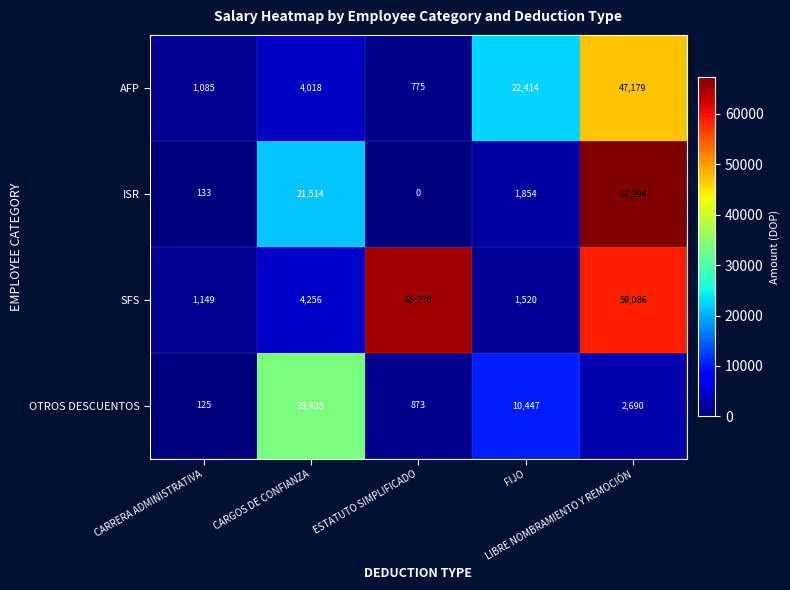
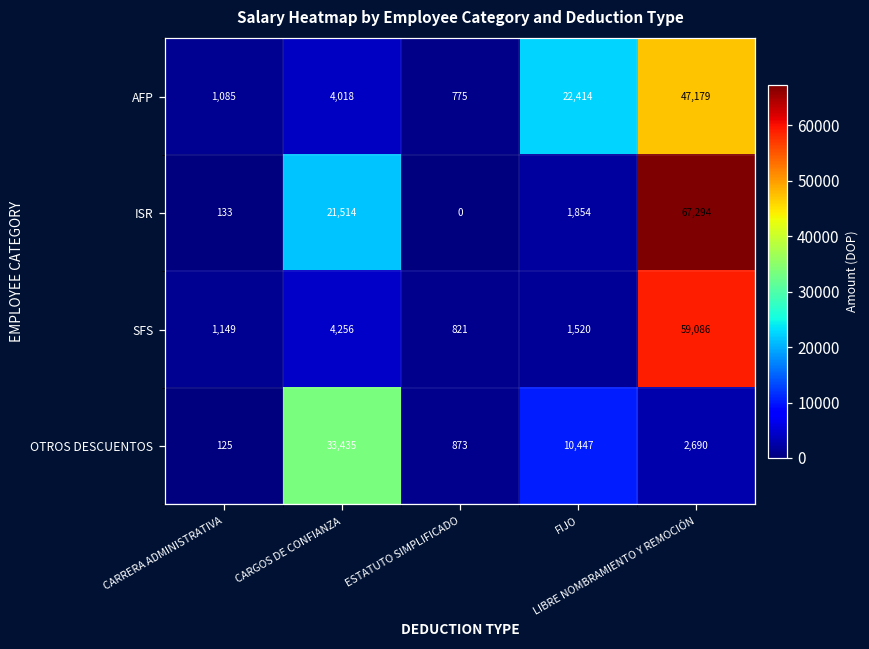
SFS, ESTATUTO SIMPLIFICADO: 65,278 -> 821
